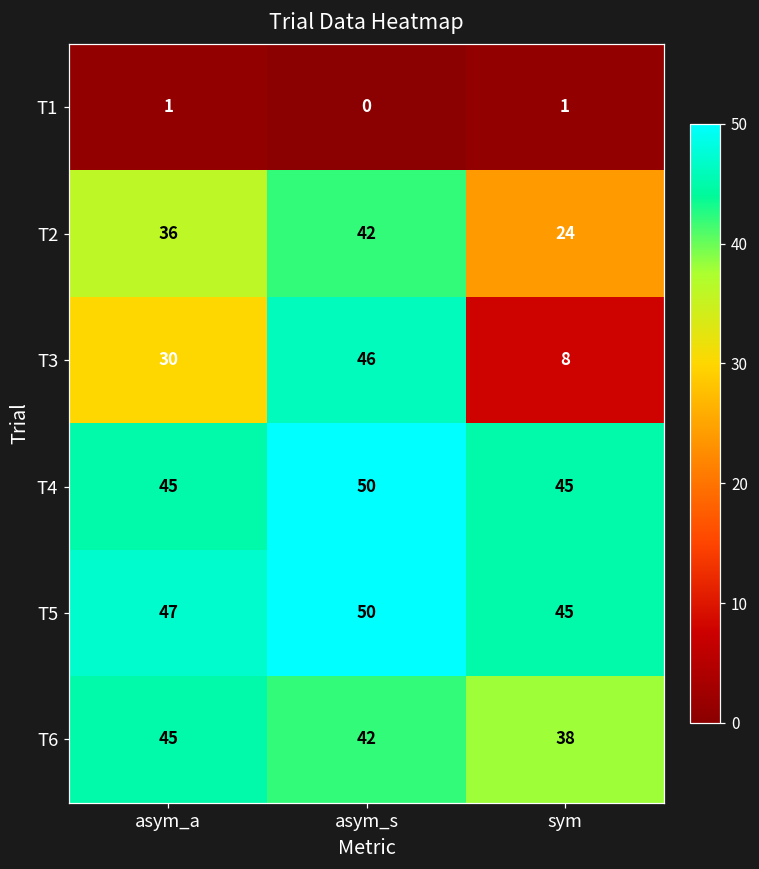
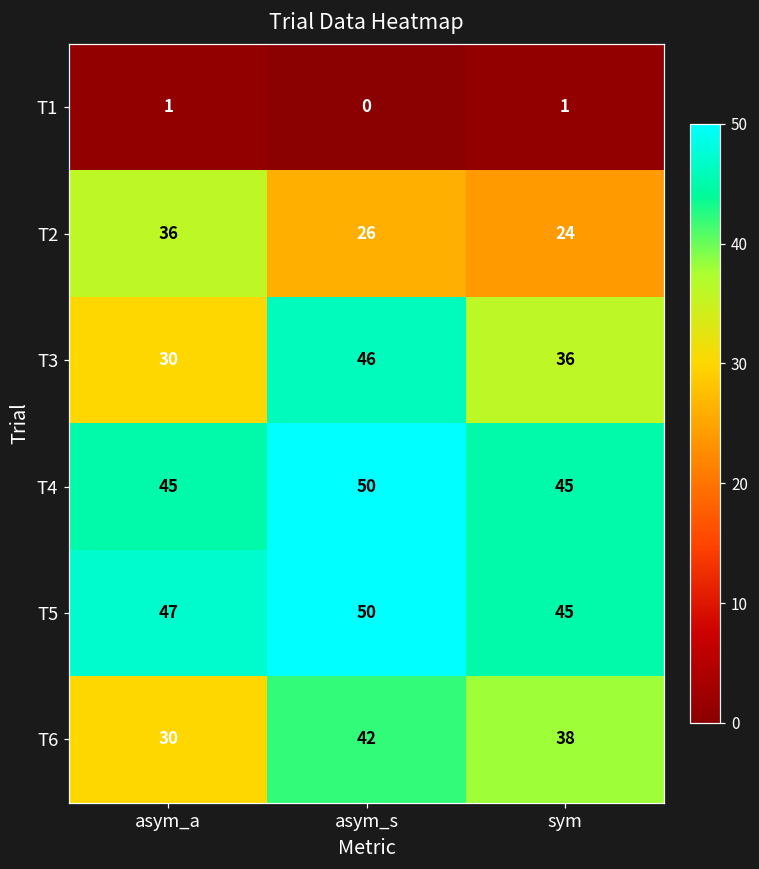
T2, asym_s: 42 -> 26
T3, sym: 8 -> 36
T6, asym_a: 45 -> 30
